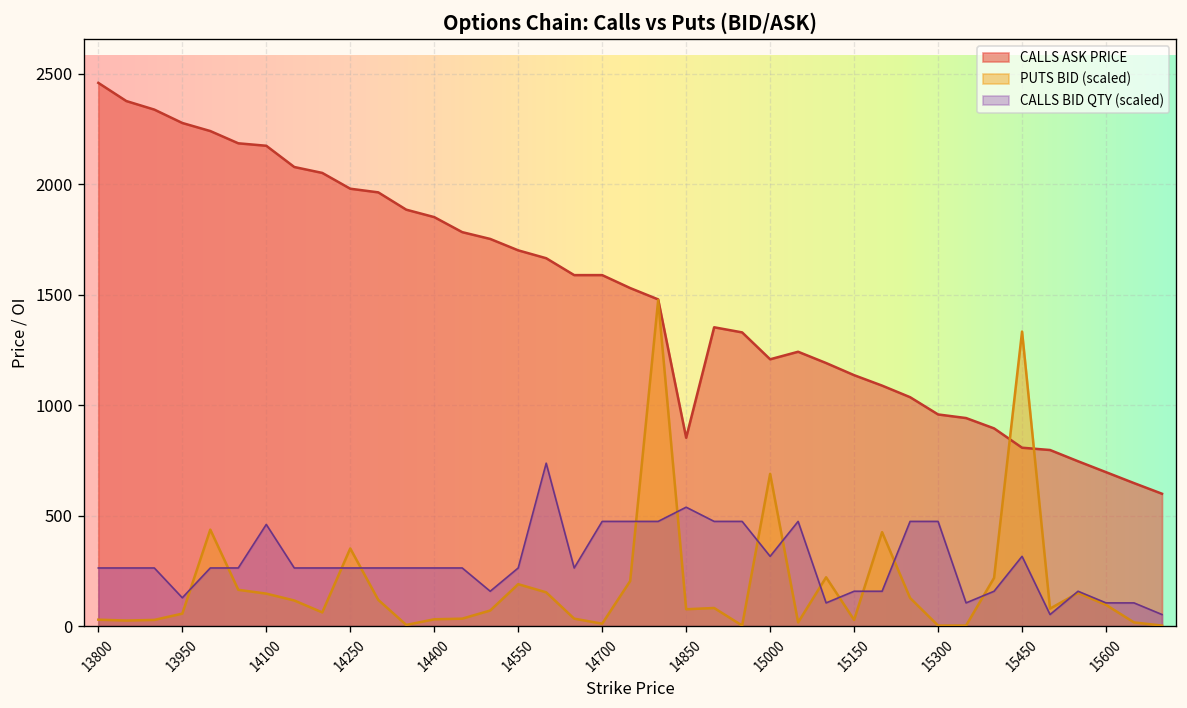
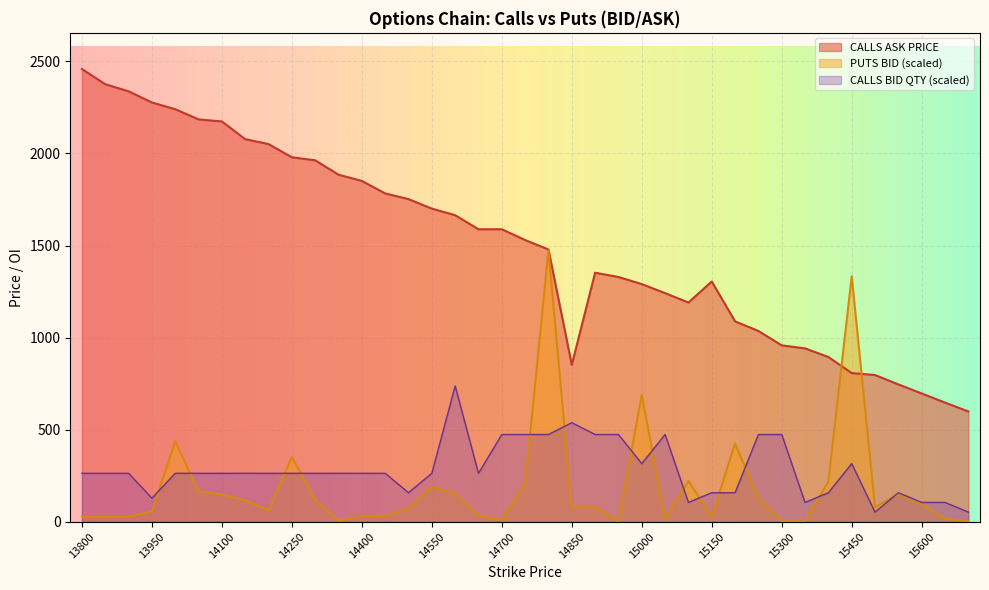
CALLS BID QTY (scaled), 14100: 460 -> 260
CALLS ASK PRICE, 15000: 1210 -> 1290
CALLS ASK PRICE, 15150: 1140 -> 1300
